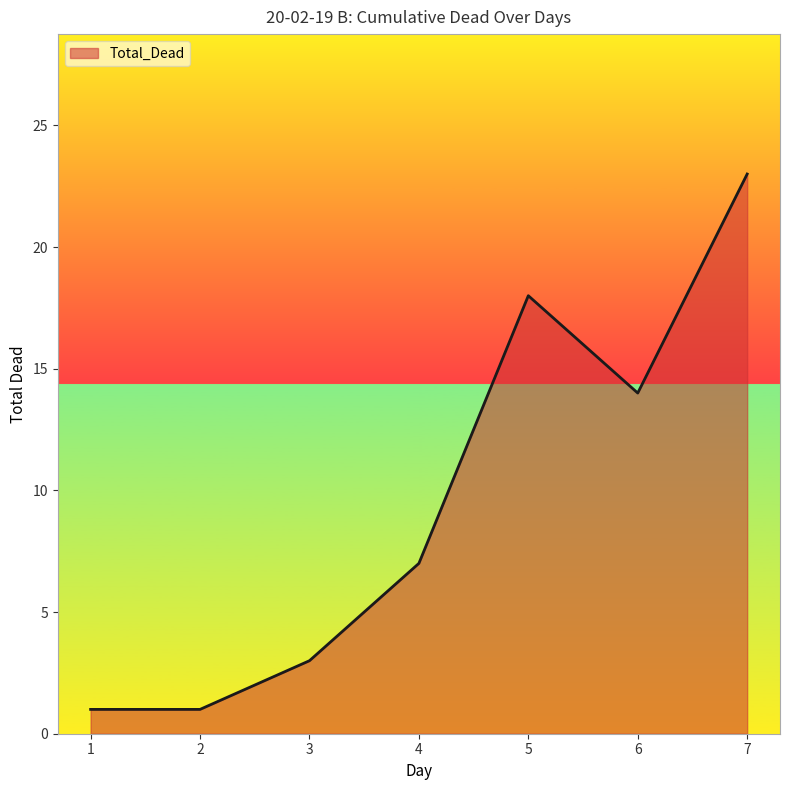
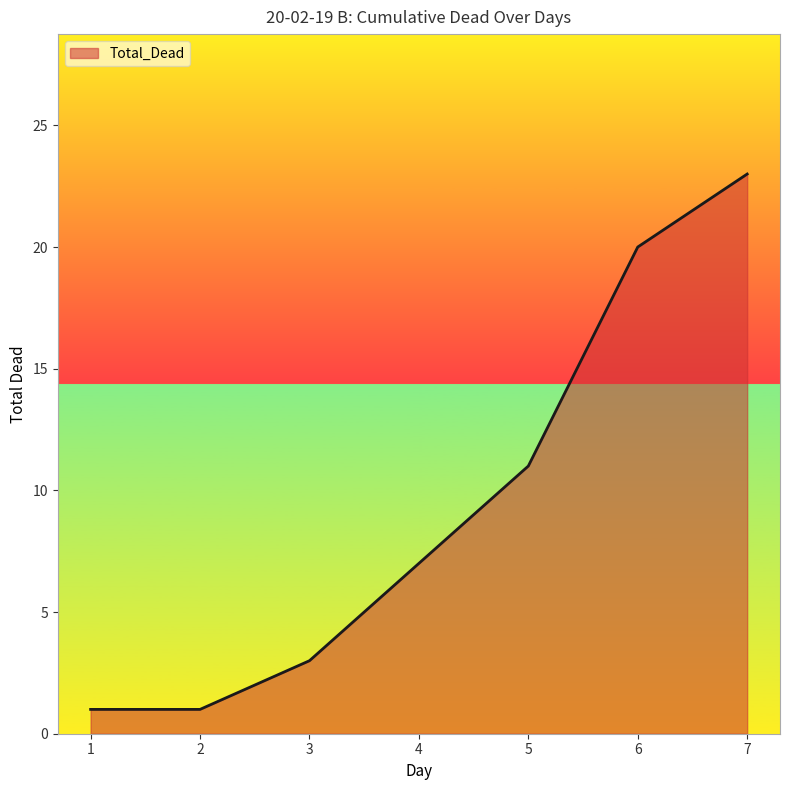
5: 18 -> 11
6: 14 -> 20
